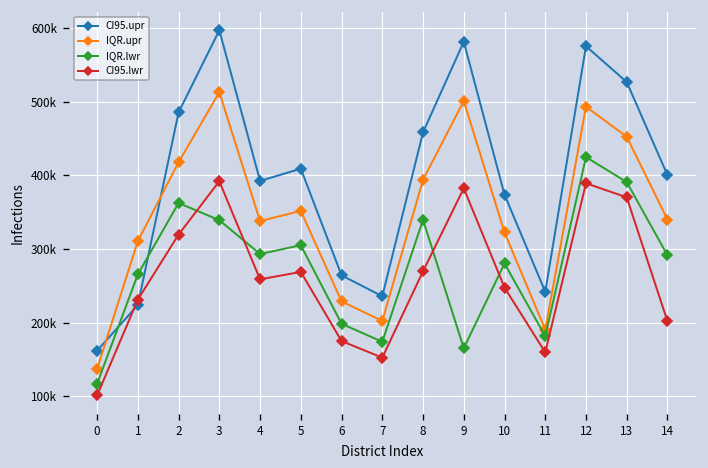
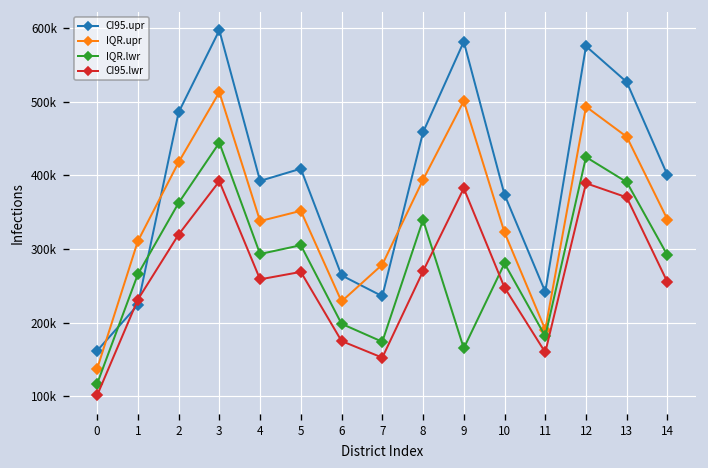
IQR.lwr, 3: 340000 -> 440000
IQR.upr, 7: 200000 -> 280000
CI95.lwr, 14: 200000 -> 250000
